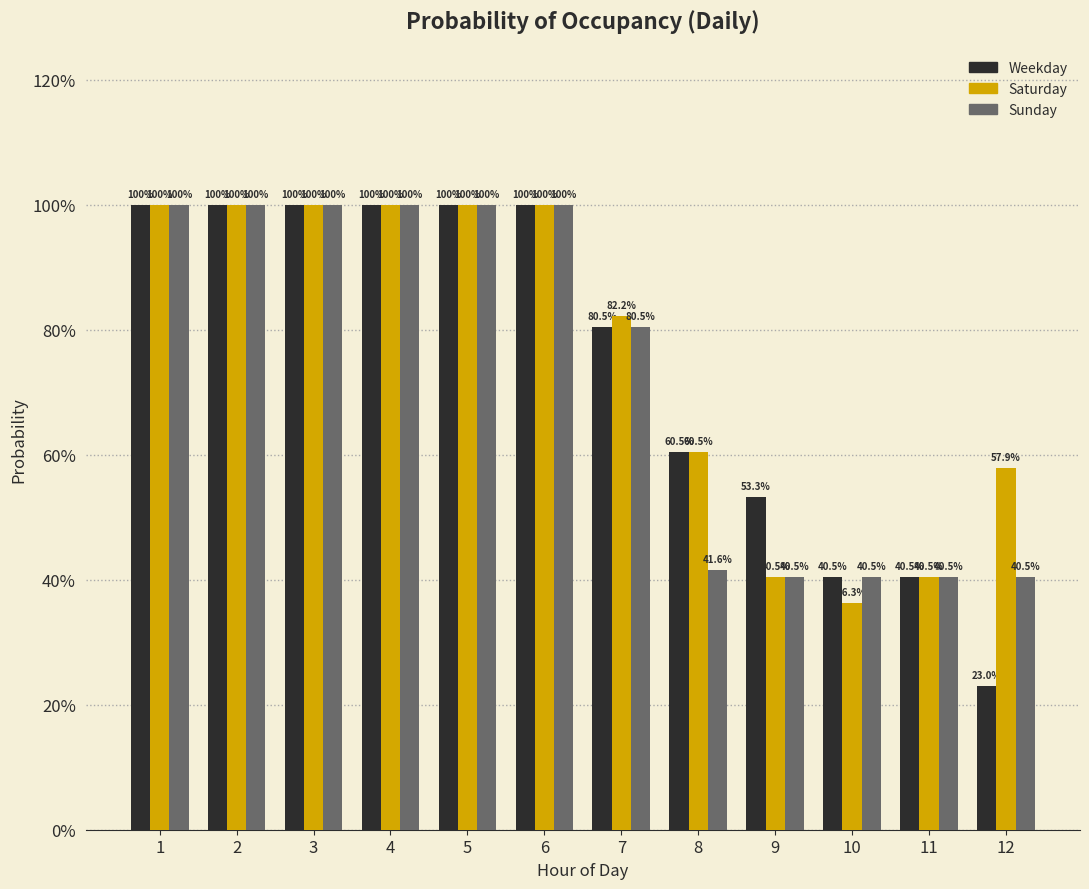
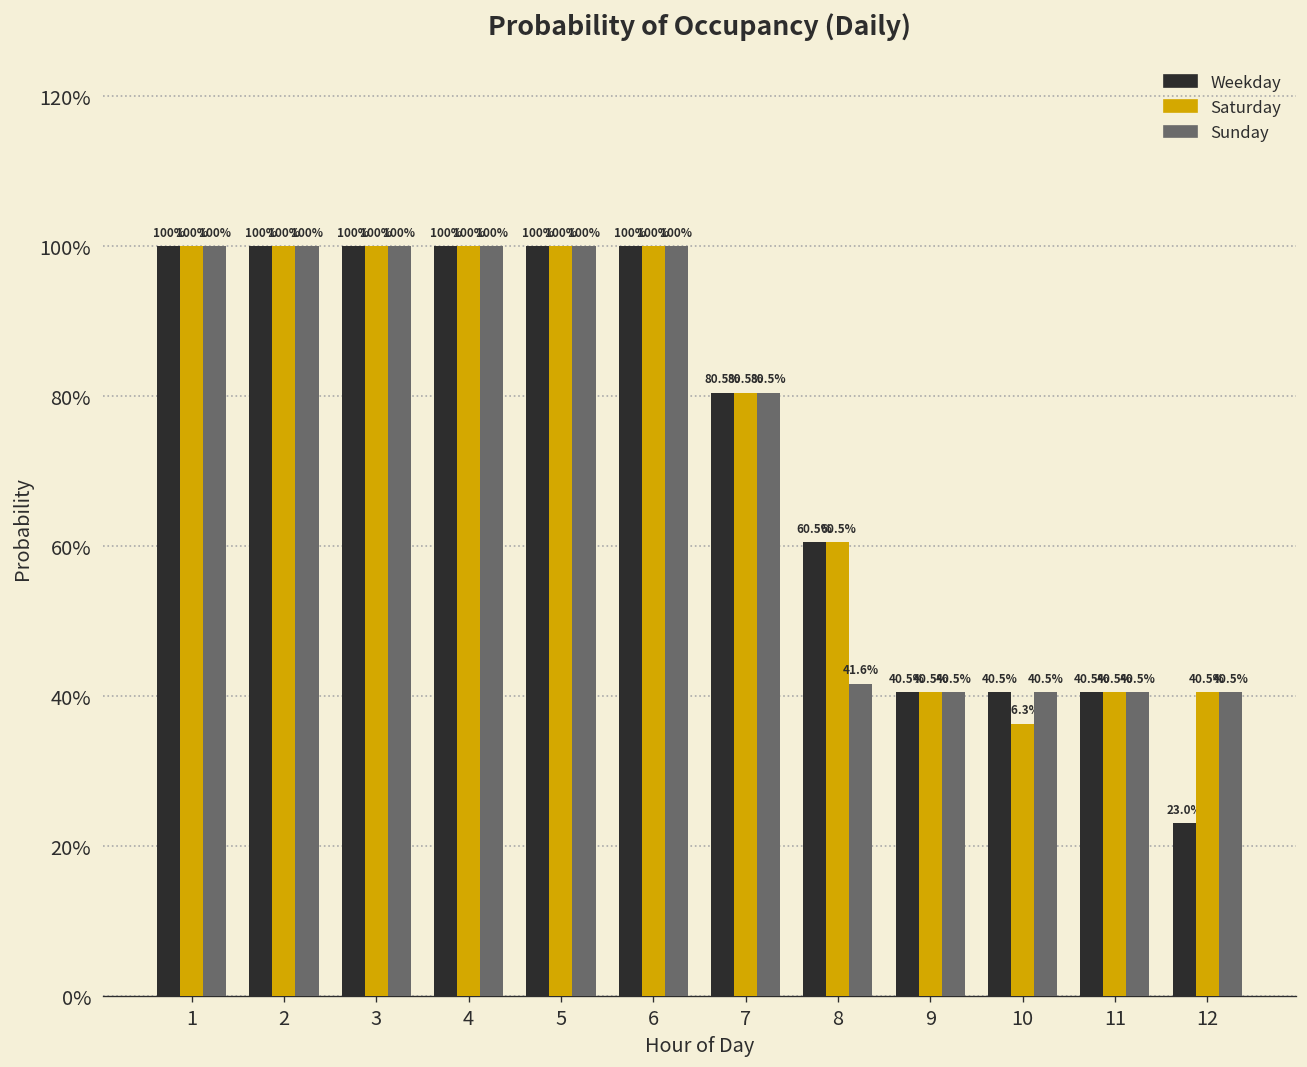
Saturday, 7: 82.2% -> 80.5%
Weekday, 9: 53.3% -> 40.5%
Saturday, 12: 57.9% -> 40.5%
